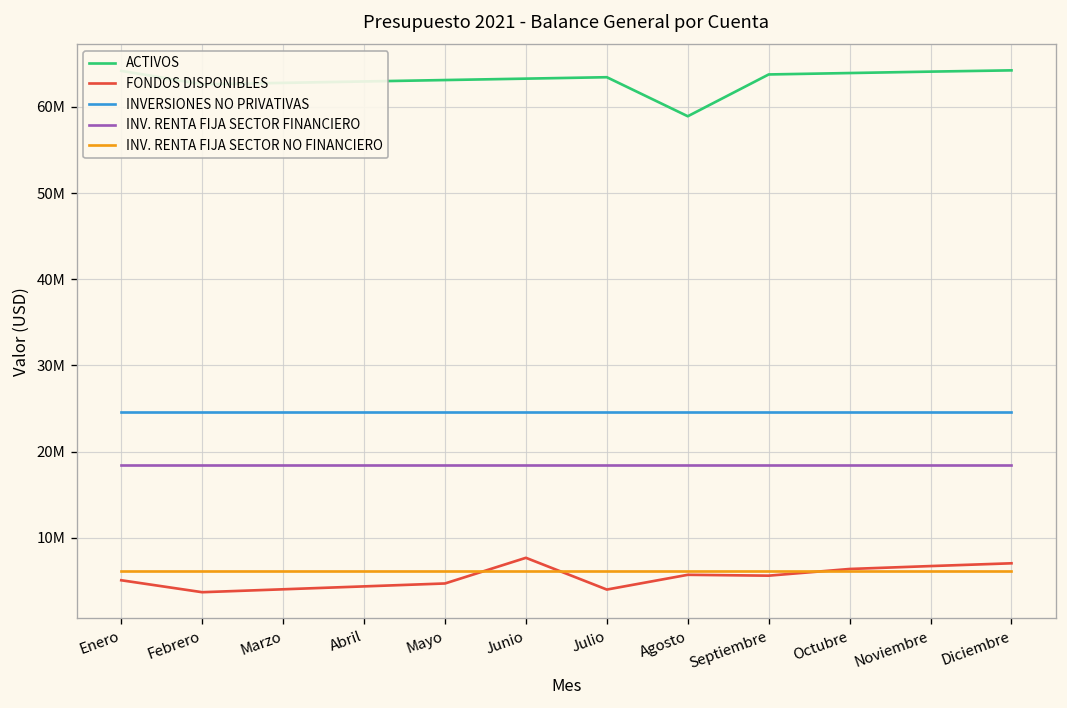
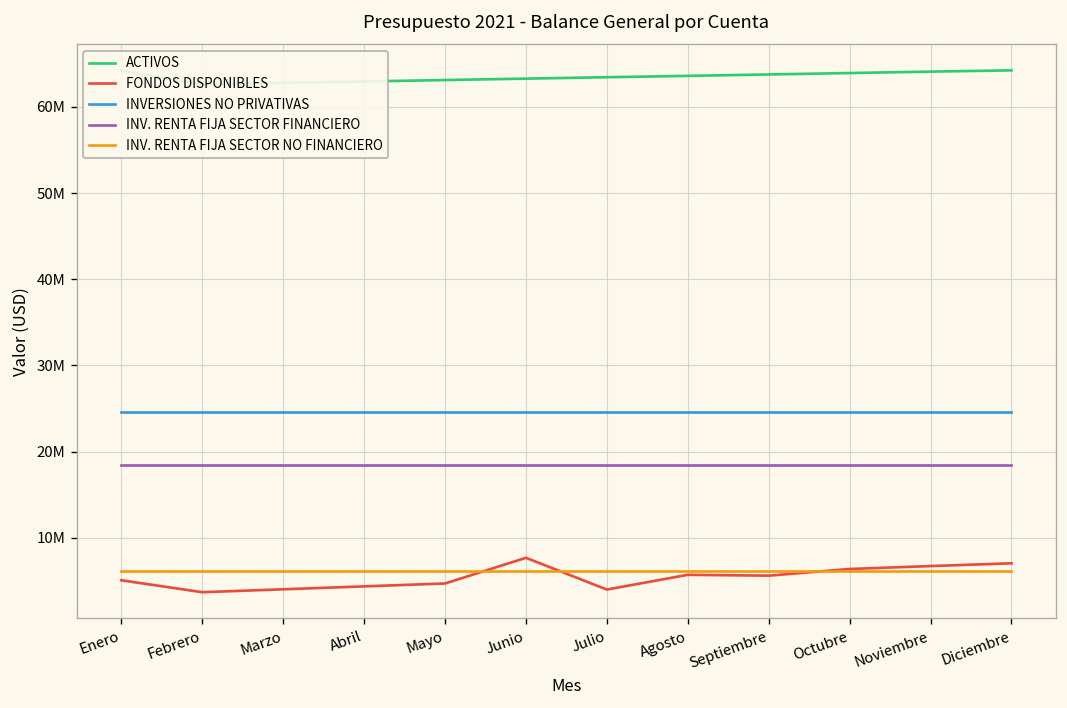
ACTIVOS, Agosto: 59000000 -> 64000000
